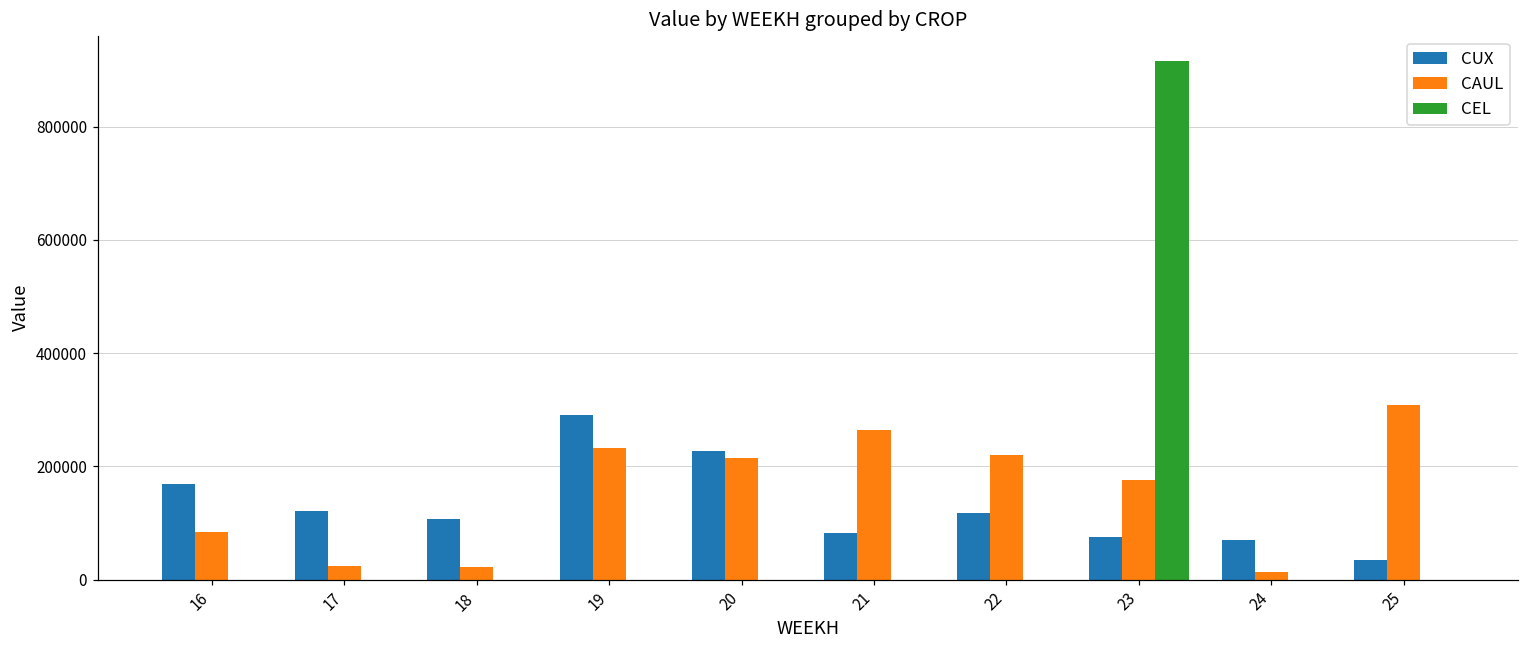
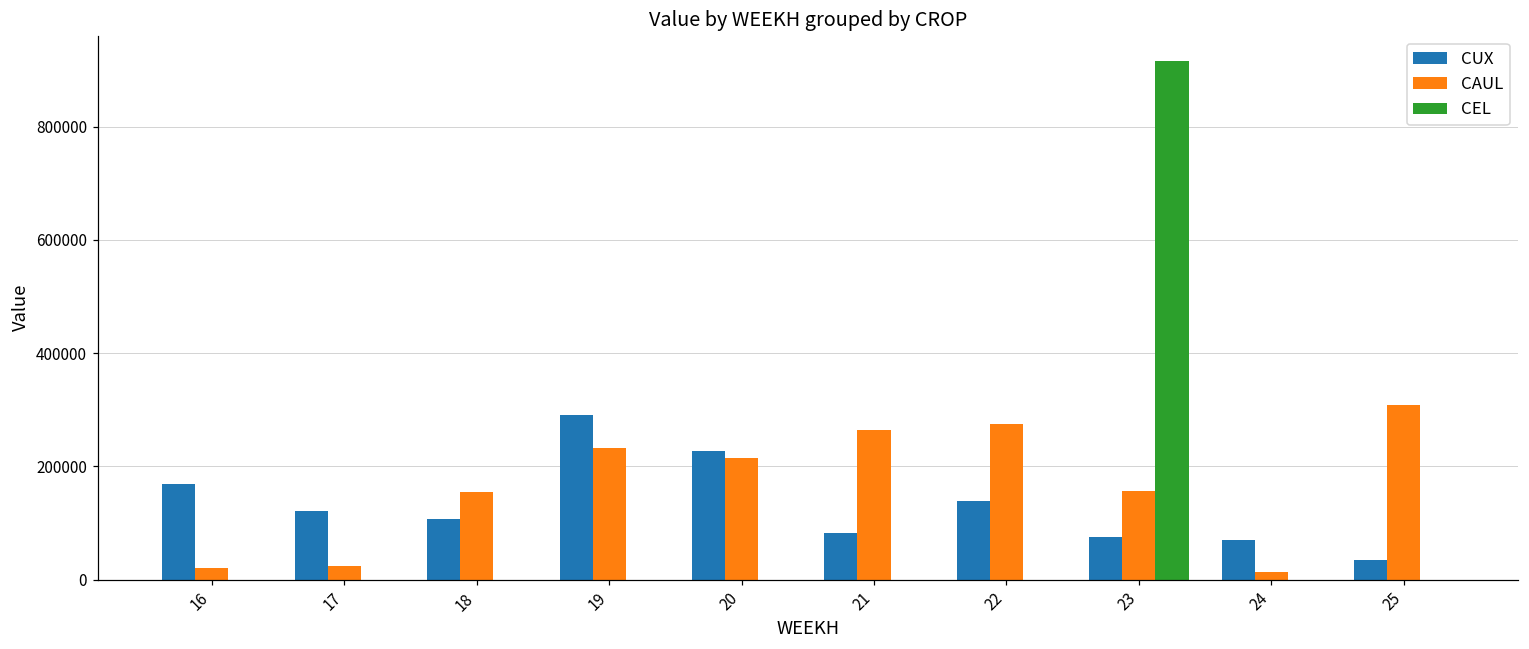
CAUL, 16: 80000 -> 20000
CAUL, 18: 20000 -> 150000
CUX, 22: 120000 -> 140000
CAUL, 22: 220000 -> 270000
CAUL, 23: 180000 -> 160000
